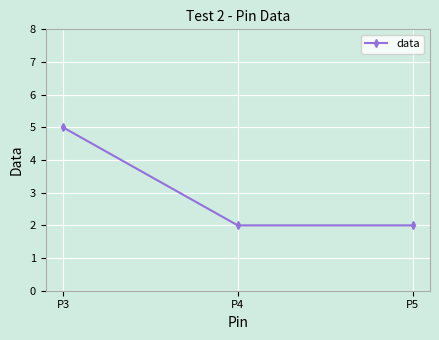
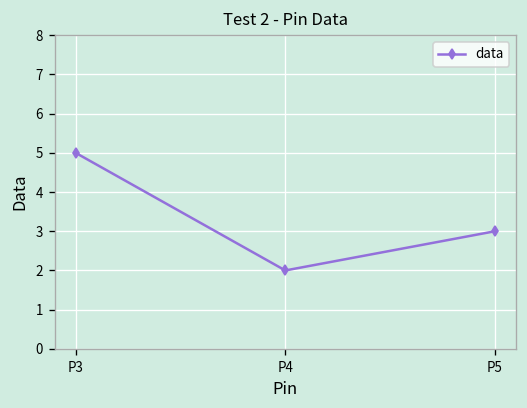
P5: 2 -> 3
